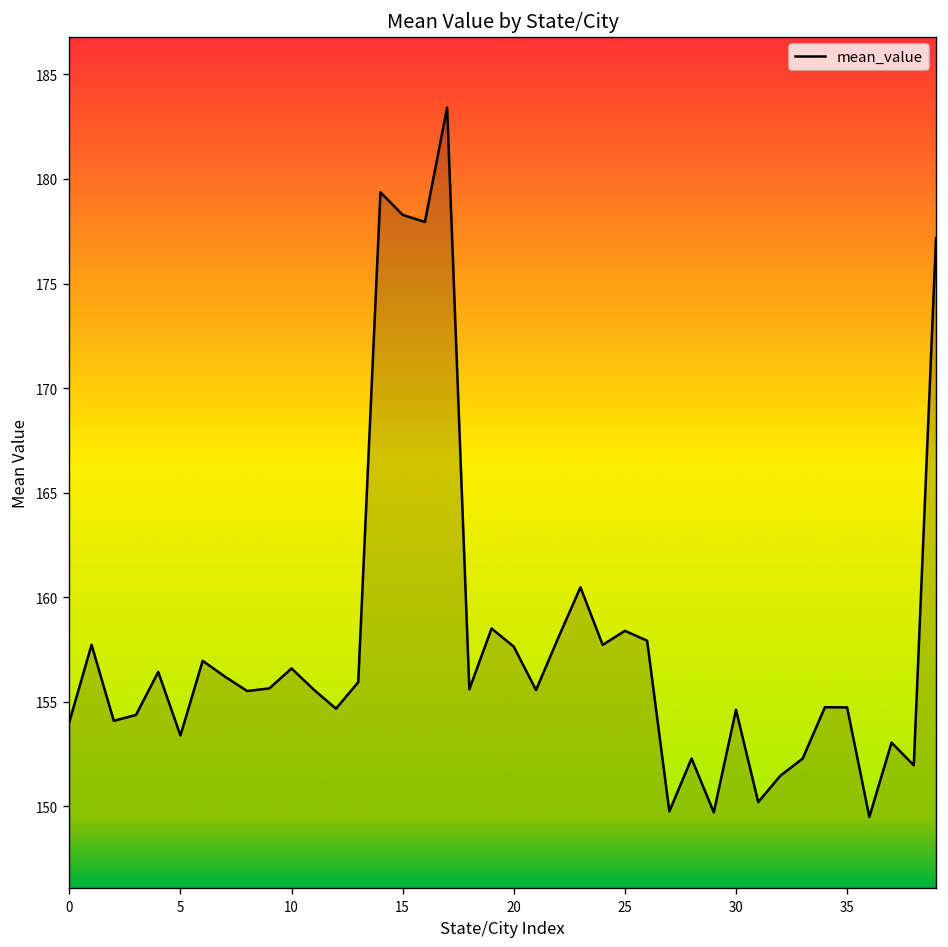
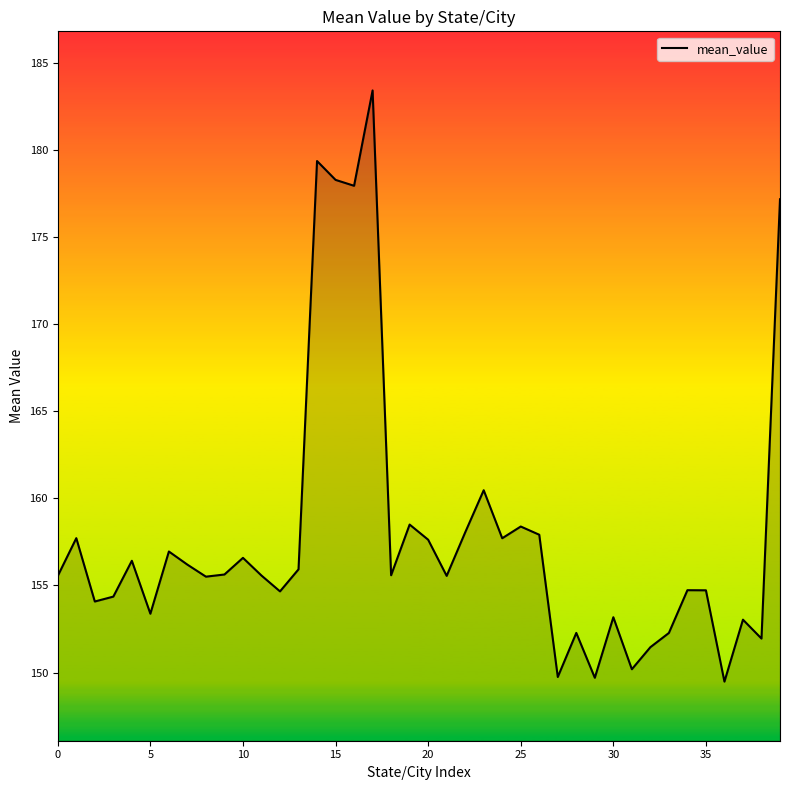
0: 154.0 -> 155.5
30: 154.6 -> 153.2
